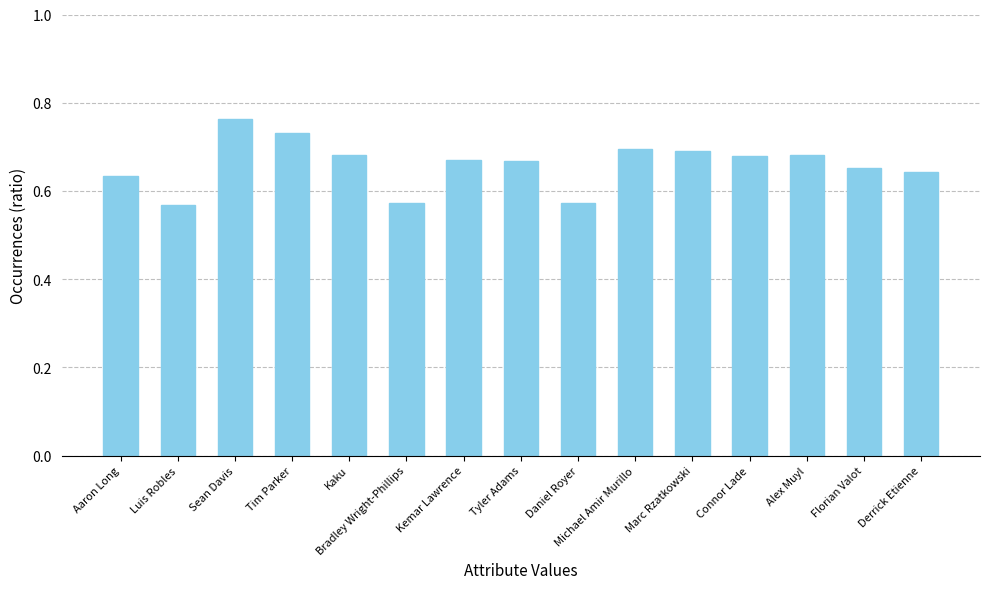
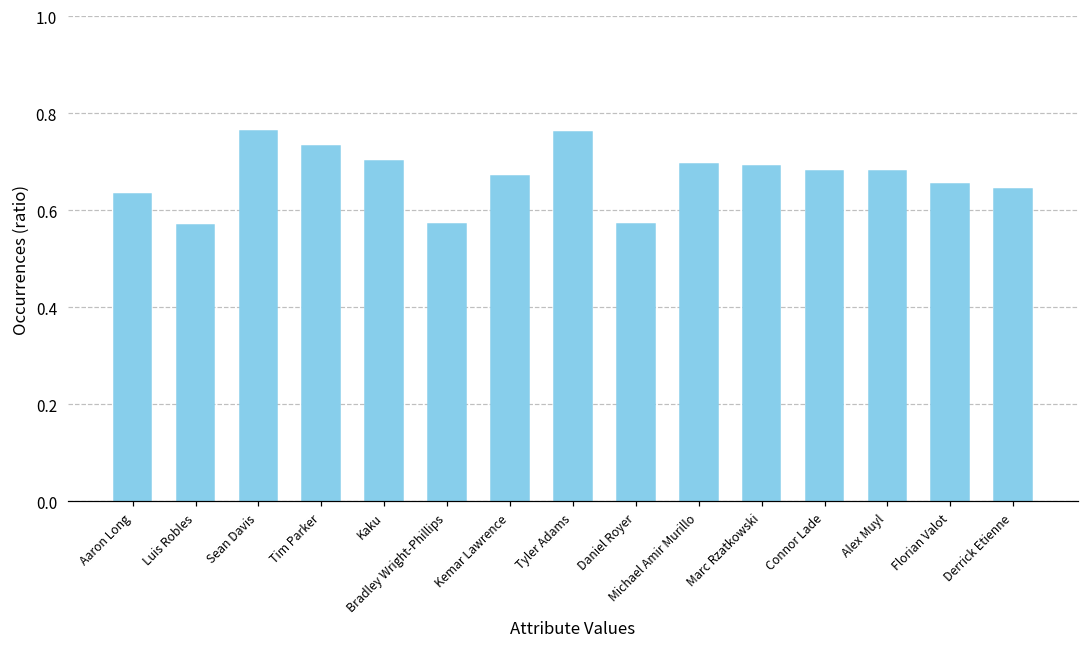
Kaku: 0.68 -> 0.70
Tyler Adams: 0.67 -> 0.76
